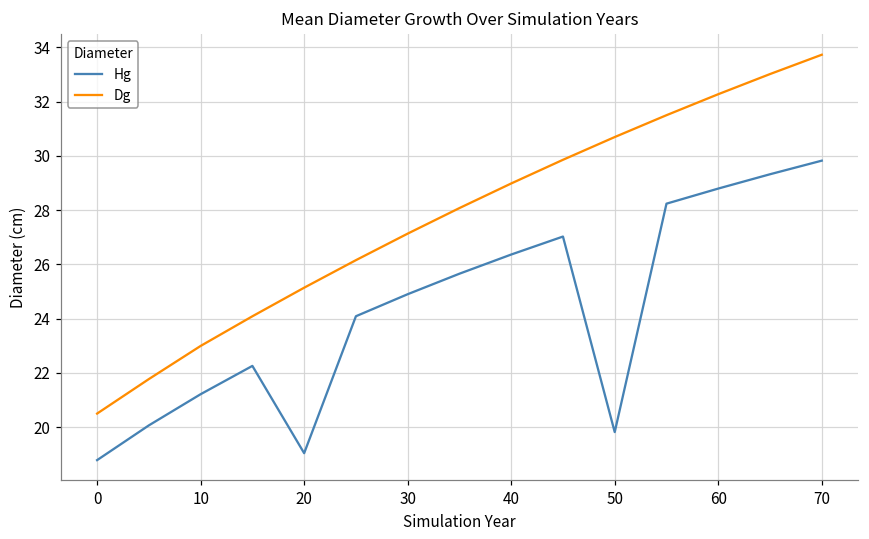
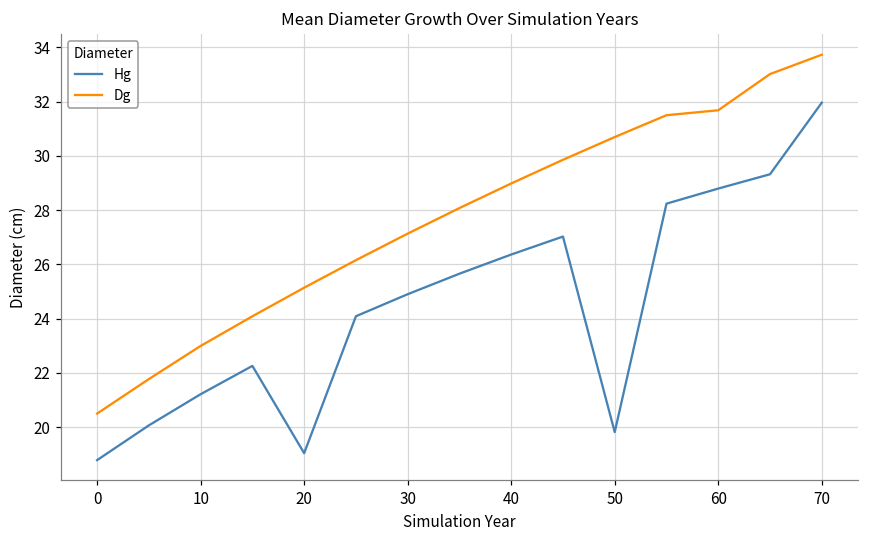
Dg, 60: 32.3 -> 31.7
Hg, 70: 29.8 -> 32.0
